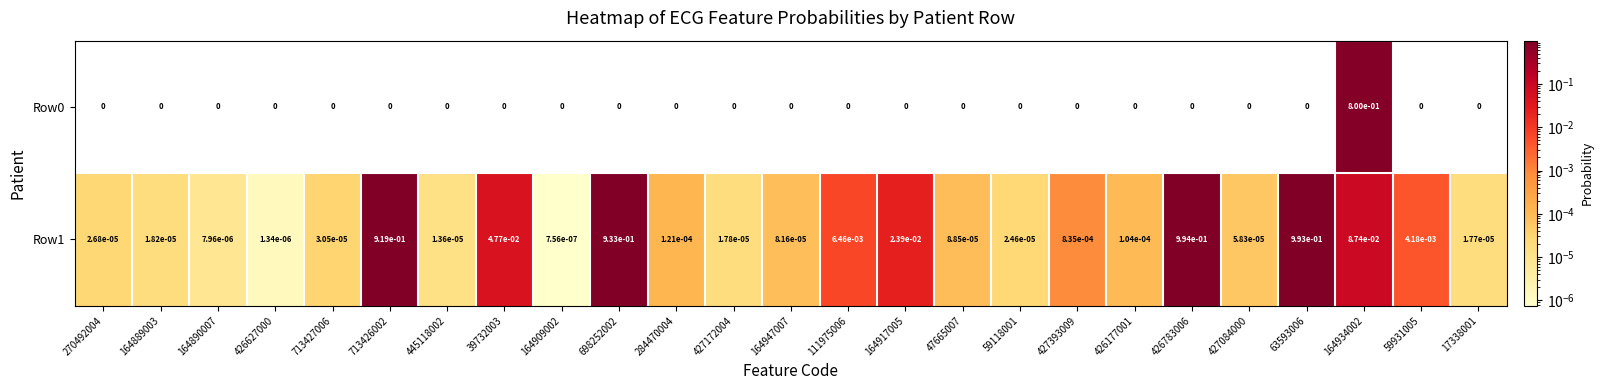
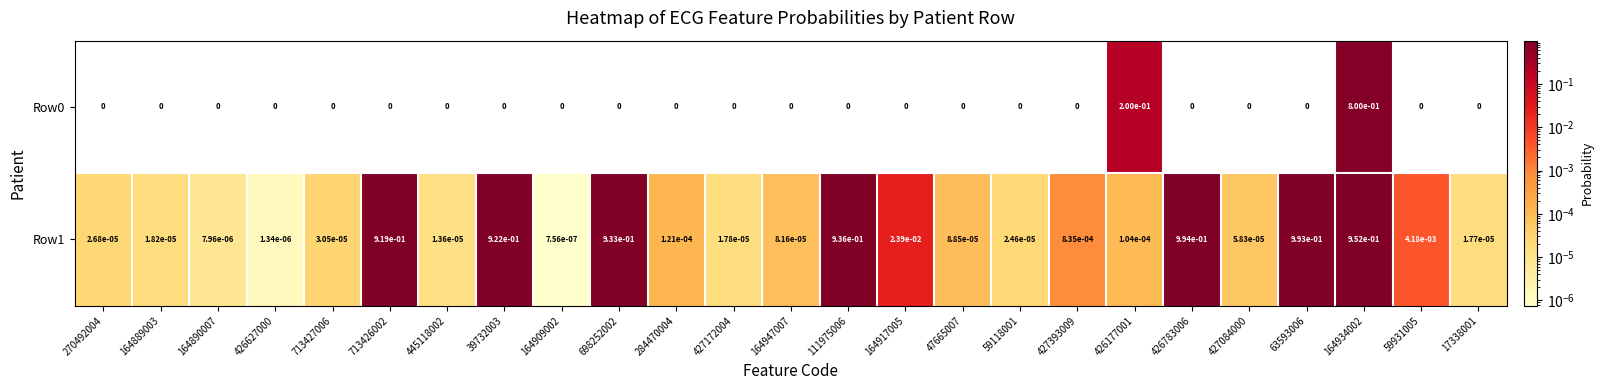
Row0, 426177001: 0 -> 2.00e-01
Row1, 39732003: 4.77e-02 -> 9.22e-01
Row1, 111975006: 6.46e-03 -> 9.36e-01
Row1, 164934002: 8.74e-02 -> 9.52e-01
